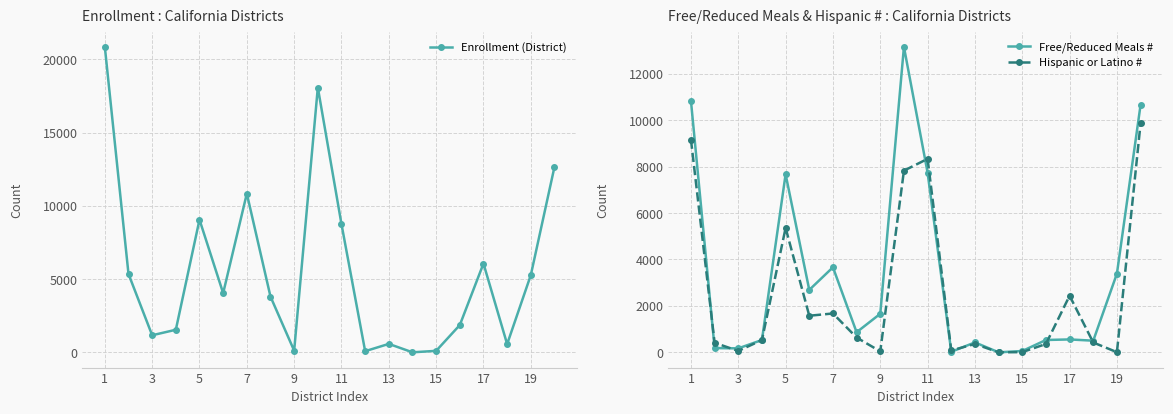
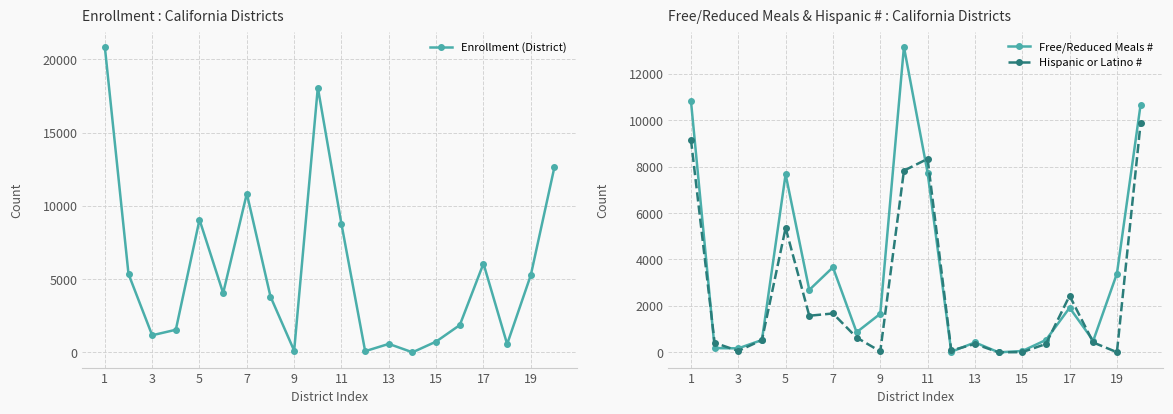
Enrollment : California Districts, 15: 100 -> 700
Free/Reduced Meals & Hispanic # : California Districts, Free/Reduced Meals #, 17: 600 -> 1900
